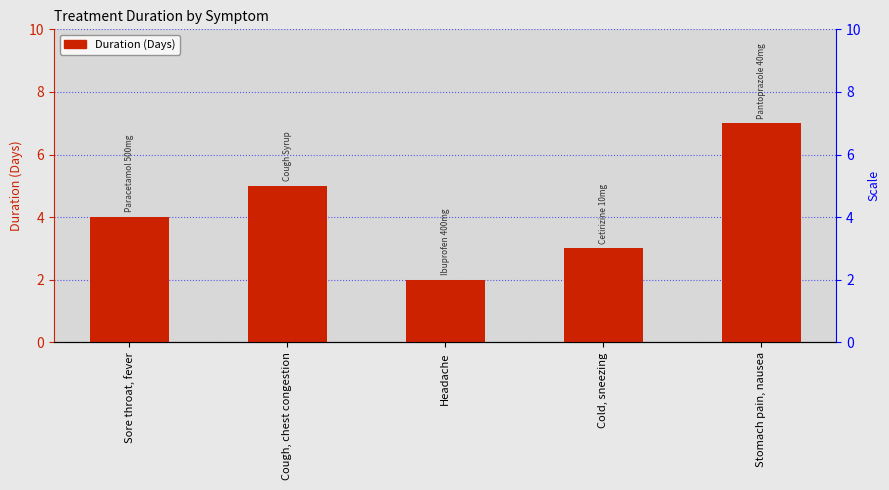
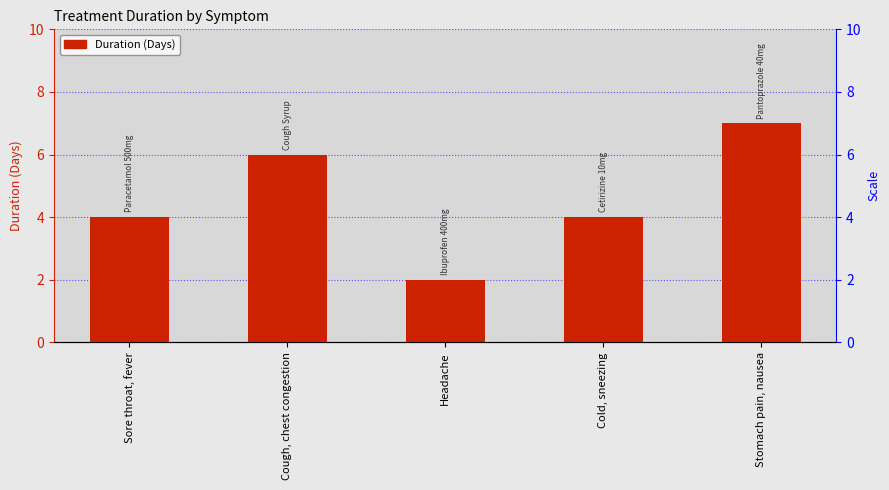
Cough, chest congestion: 5 -> 6
Cold, sneezing: 3 -> 4
